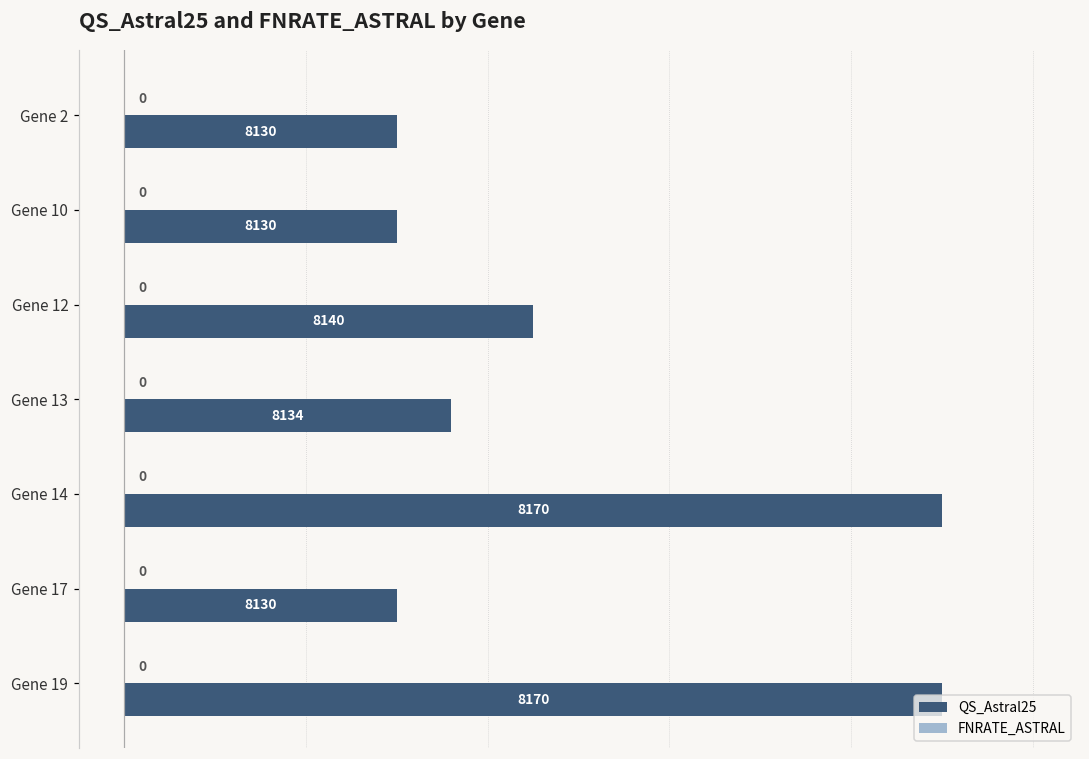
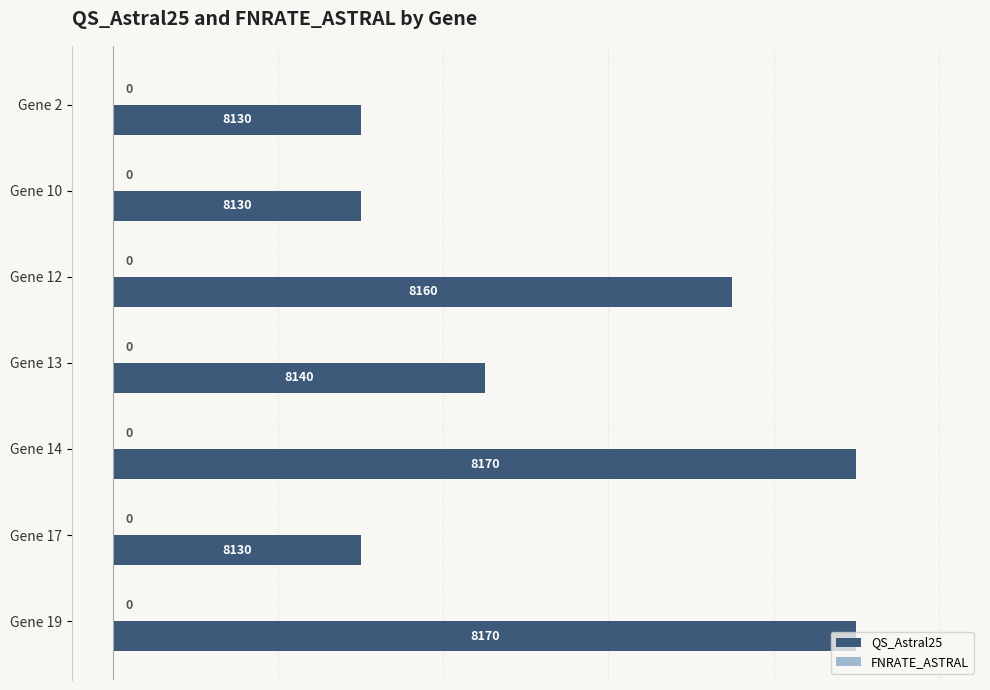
QS_Astral25, Gene 12: 8140 -> 8160
QS_Astral25, Gene 13: 8134 -> 8140
